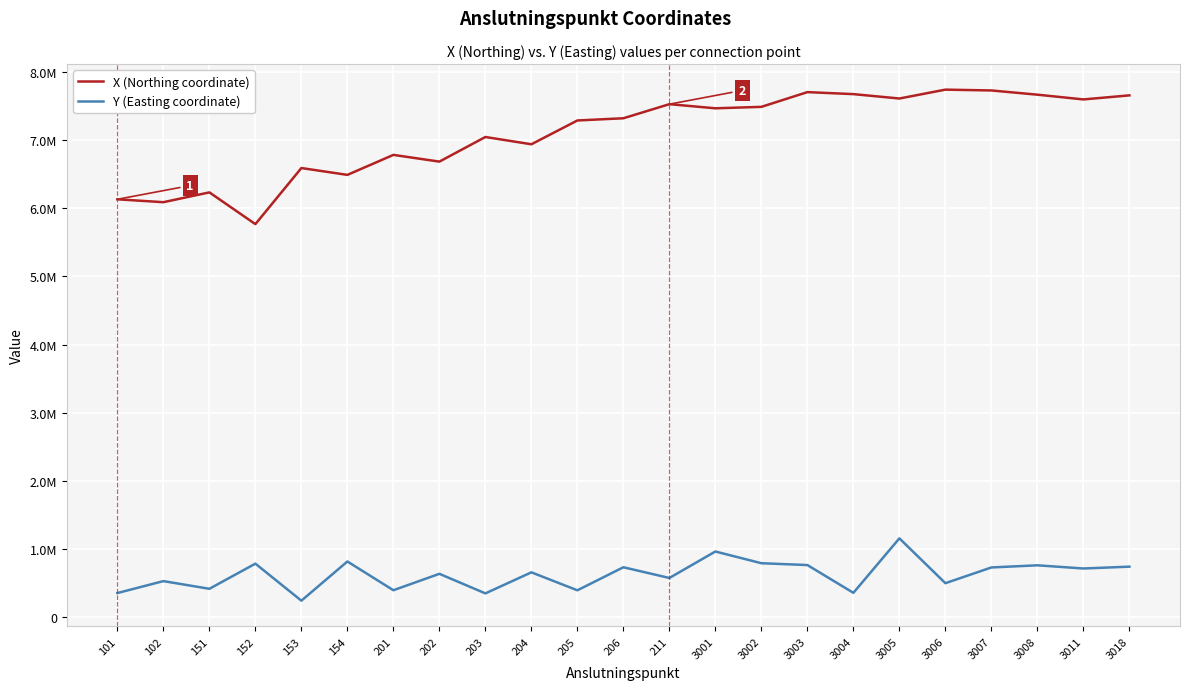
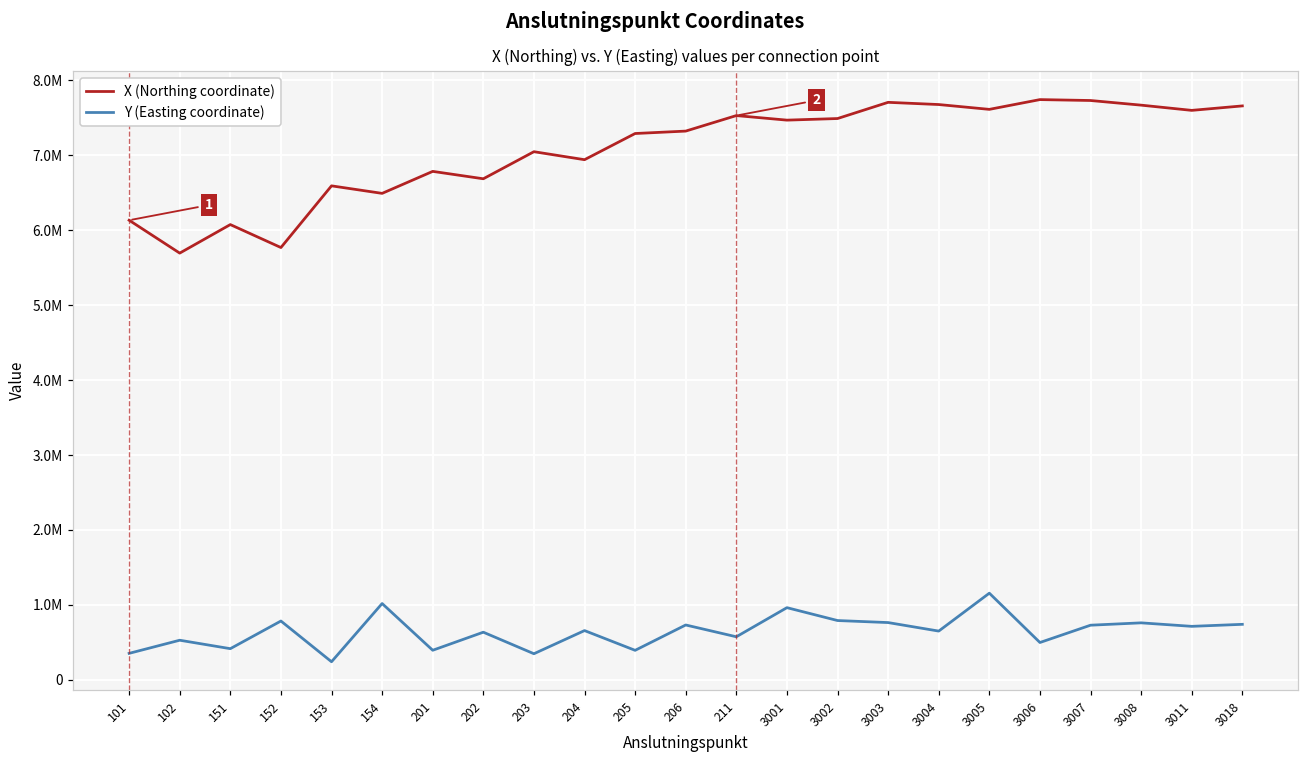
X (Northing coordinate), 102: 6100000 -> 5700000
X (Northing coordinate), 151: 6200000 -> 6100000
Y (Easting coordinate), 154: 800000 -> 1000000
Y (Easting coordinate), 3004: 400000 -> 600000
